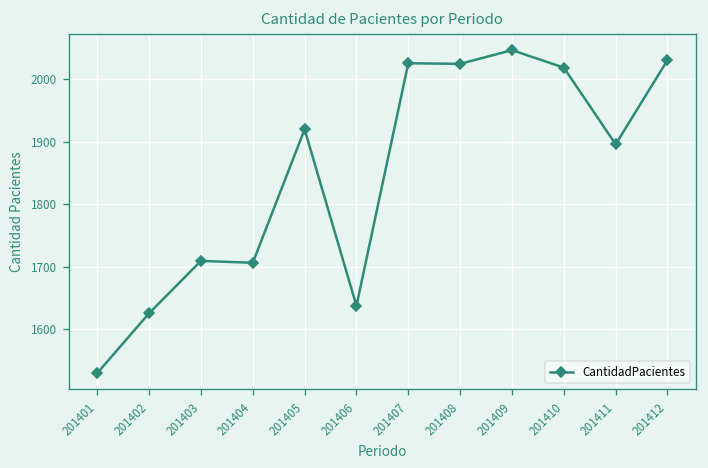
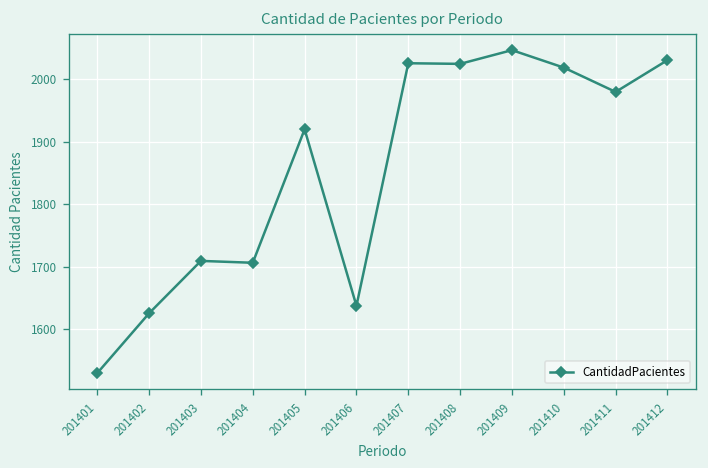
201411: 1900 -> 1980
